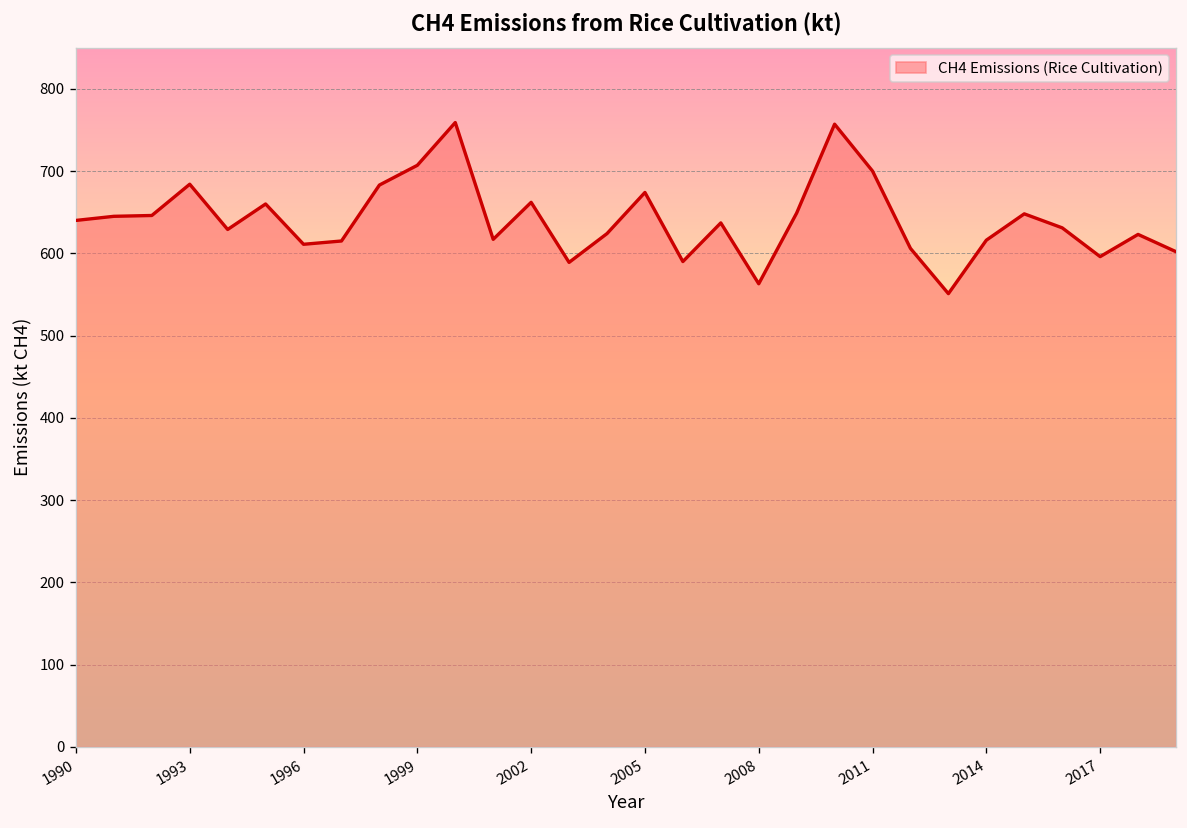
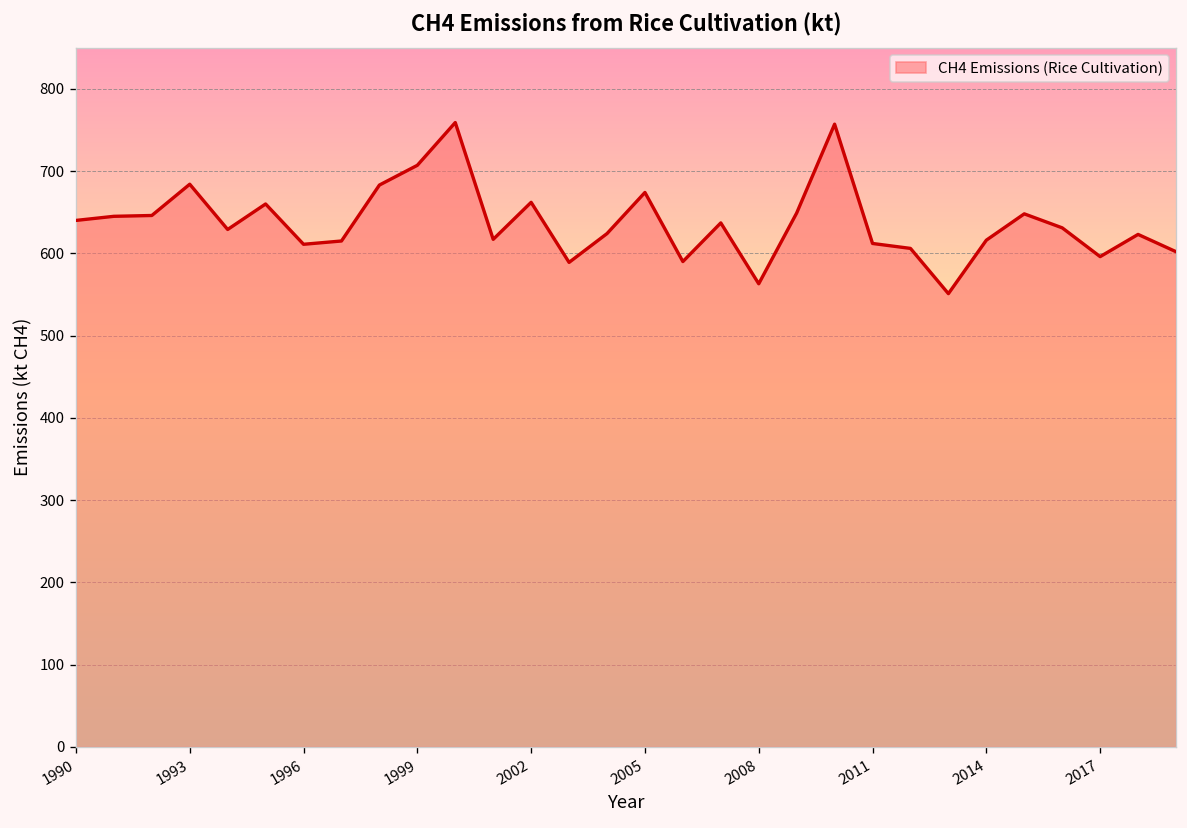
2011: 700 -> 610
